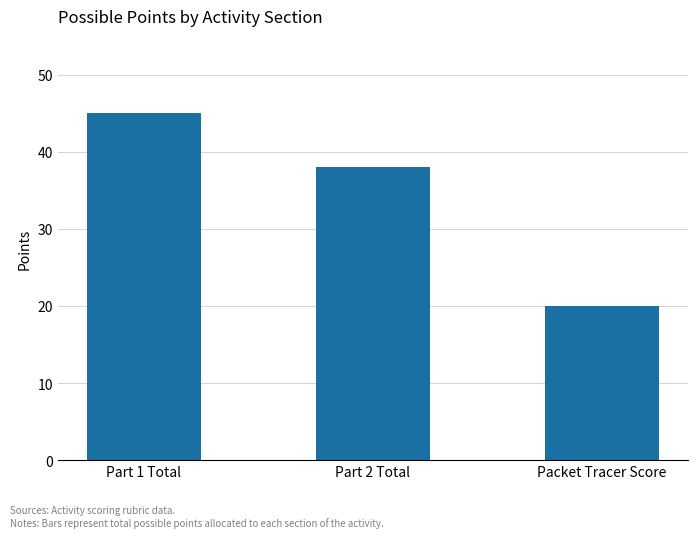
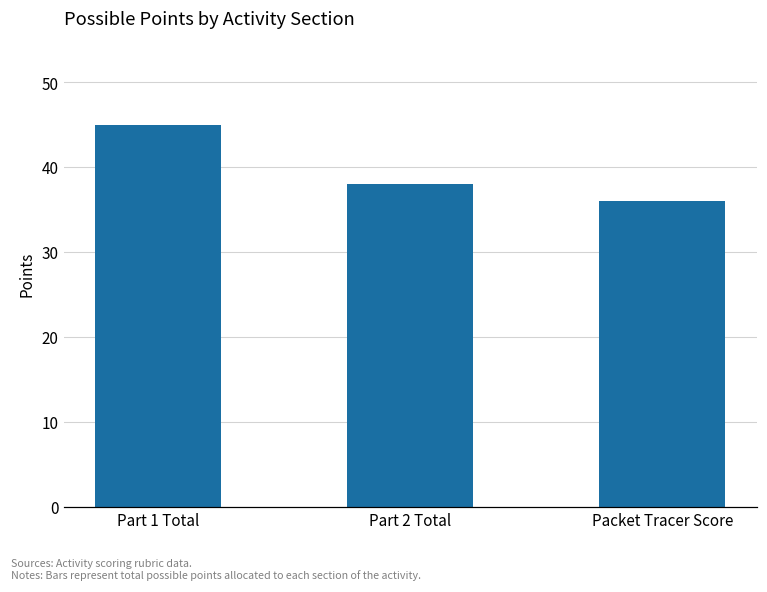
Packet Tracer Score: 20 -> 36
